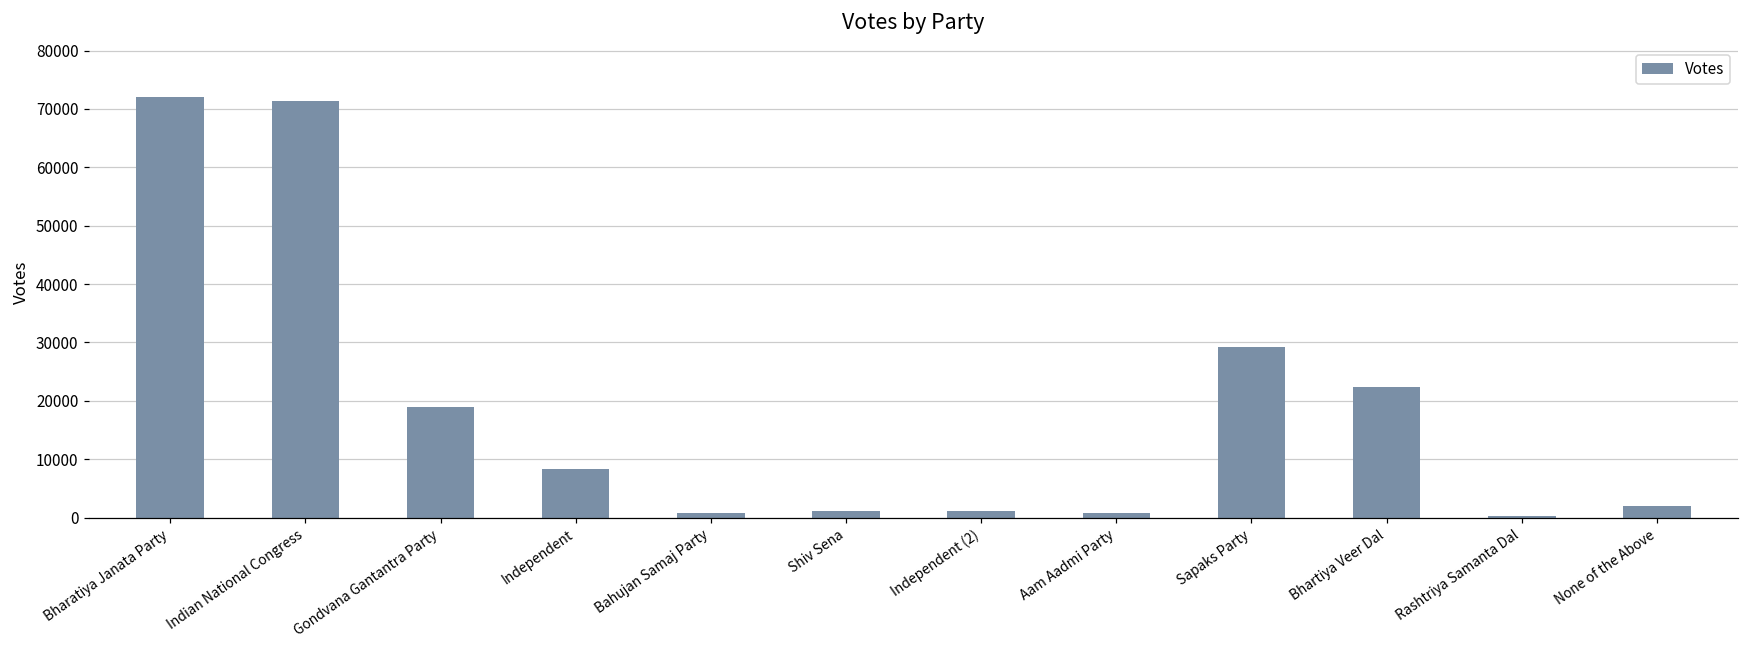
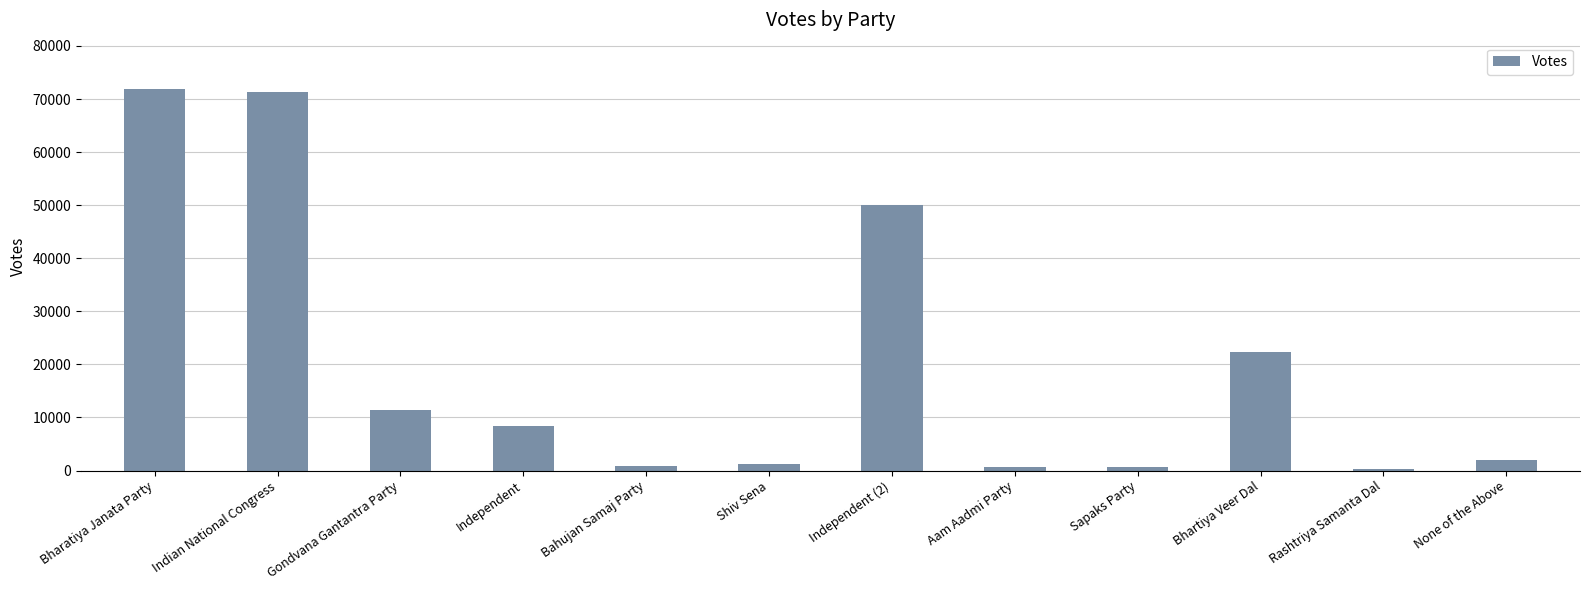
Gondvana Gantantra Party: 19000 -> 11000
Independent (2): 1000 -> 50000
Sapaks Party: 29000 -> 1000
